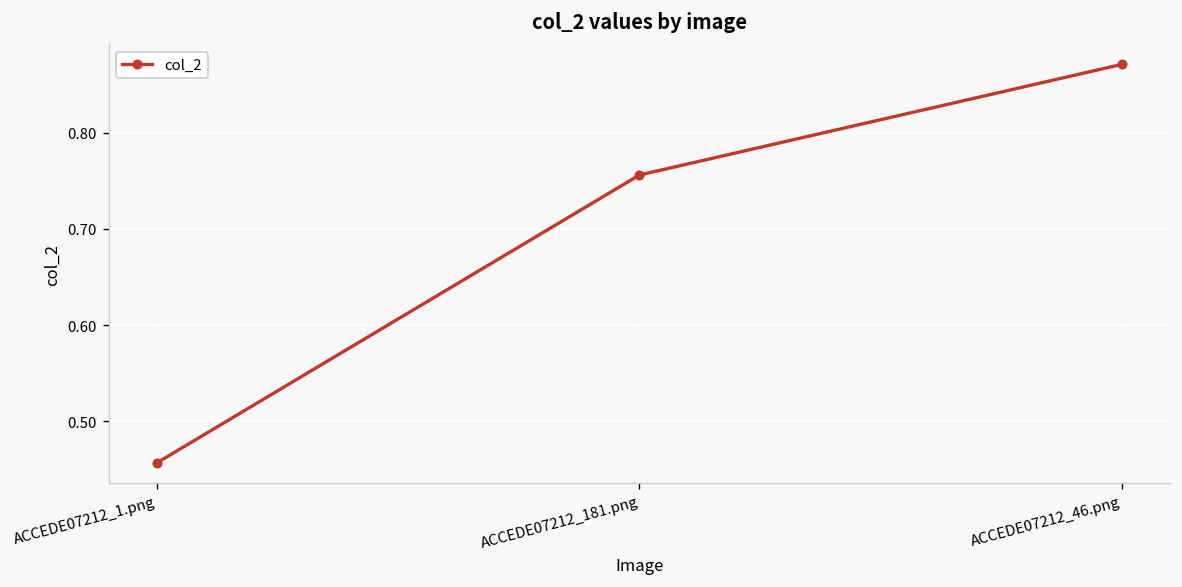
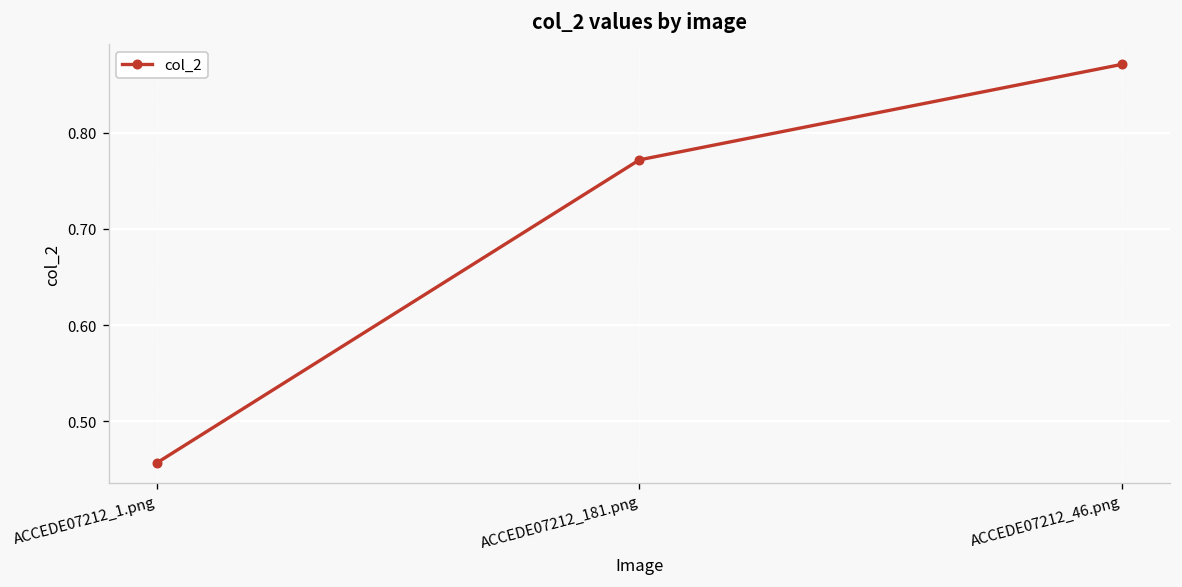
ACCEDE07212_181.png: 0.76 -> 0.77
